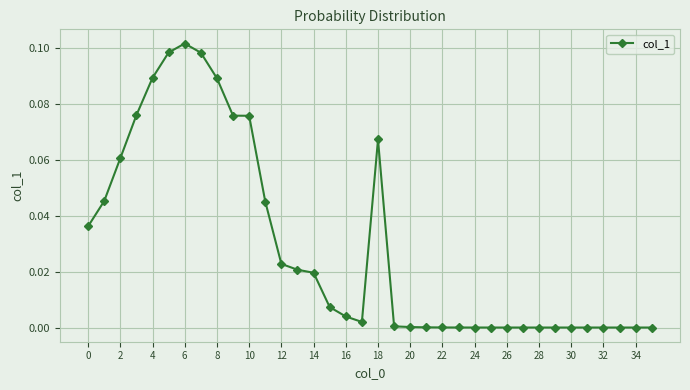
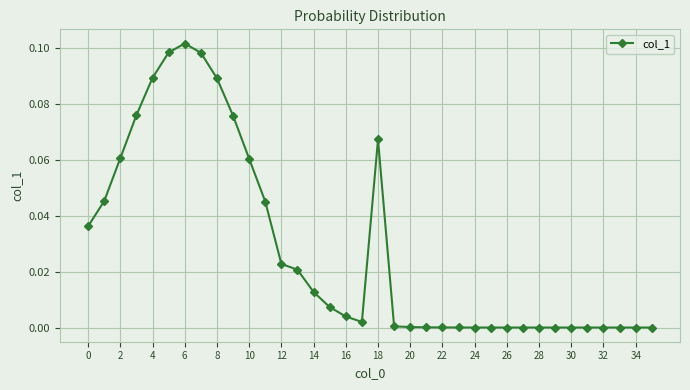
10: 0.076 -> 0.060
14: 0.020 -> 0.013
